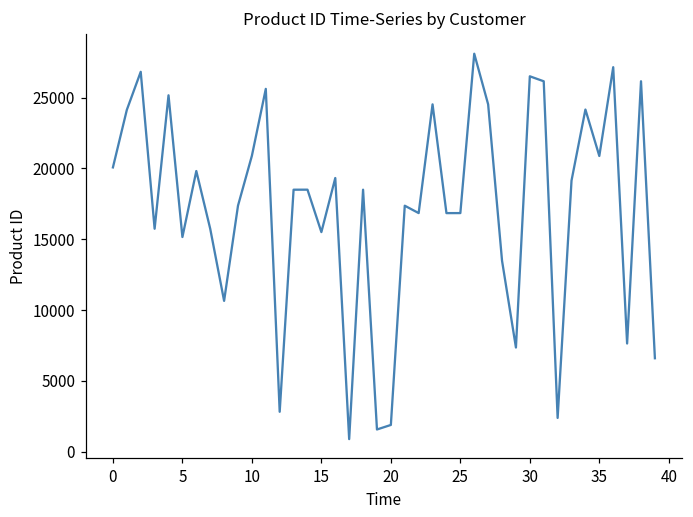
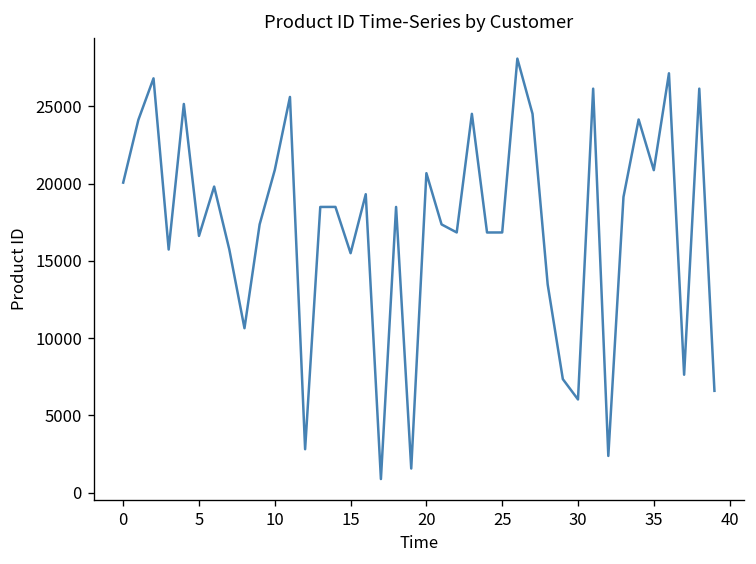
5: 15200 -> 16600
20: 1900 -> 20700
30: 26500 -> 6000
